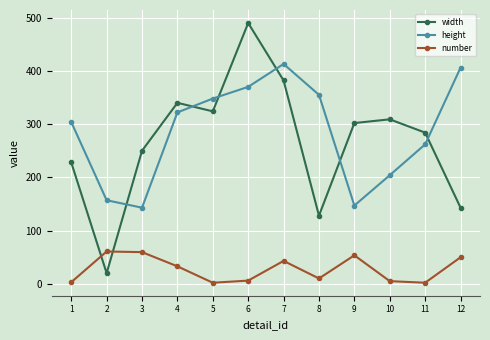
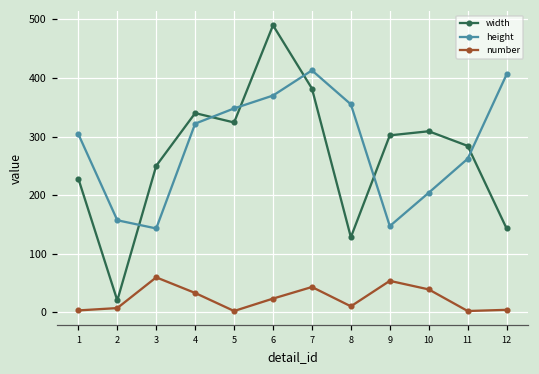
number, 2: 60 -> 10
number, 6: 10 -> 20
number, 10: 10 -> 40
number, 12: 50 -> 0
